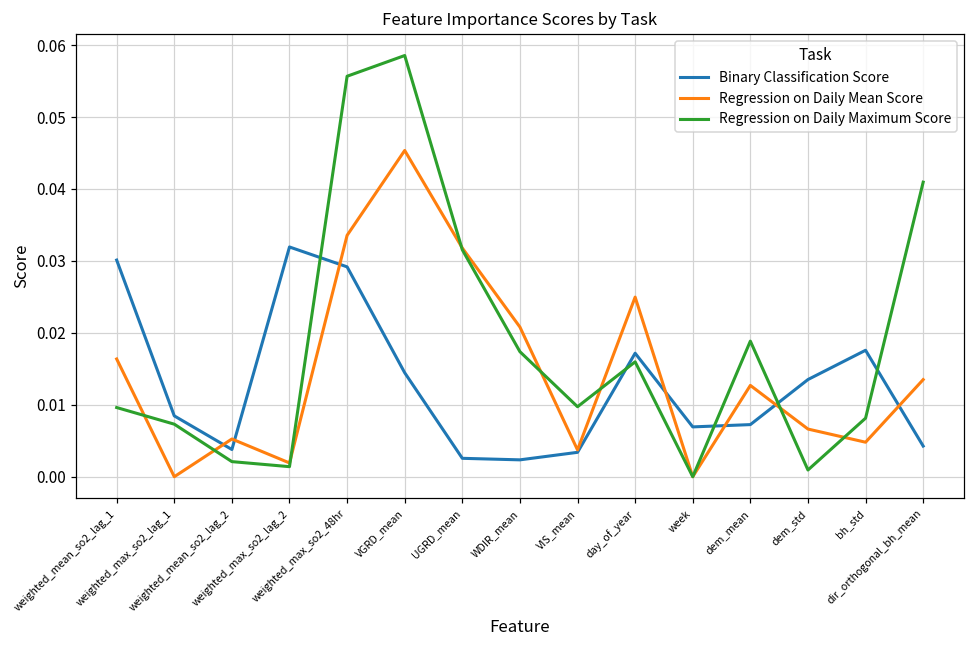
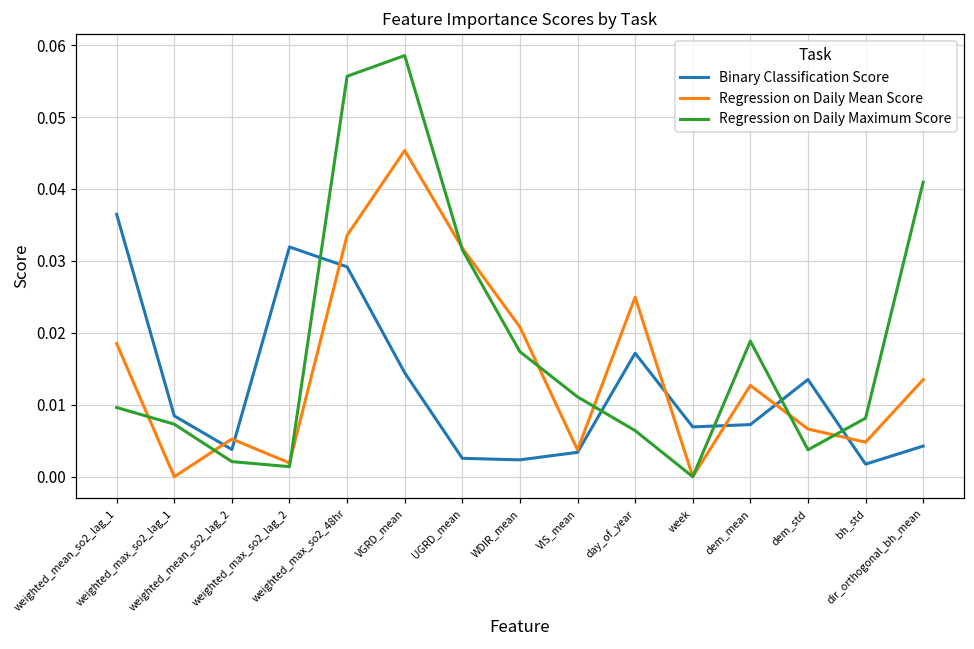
Binary Classification Score, weighted_mean_so2_lag_1: 0.030 -> 0.036
Regression on Daily Mean Score, weighted_mean_so2_lag_1: 0.016 -> 0.019
Regression on Daily Maximum Score, VIS_mean: 0.010 -> 0.011
Regression on Daily Maximum Score, day_of_year: 0.016 -> 0.006
Regression on Daily Maximum Score, dem_std: 0.001 -> 0.004
Binary Classification Score, bh_std: 0.018 -> 0.002
